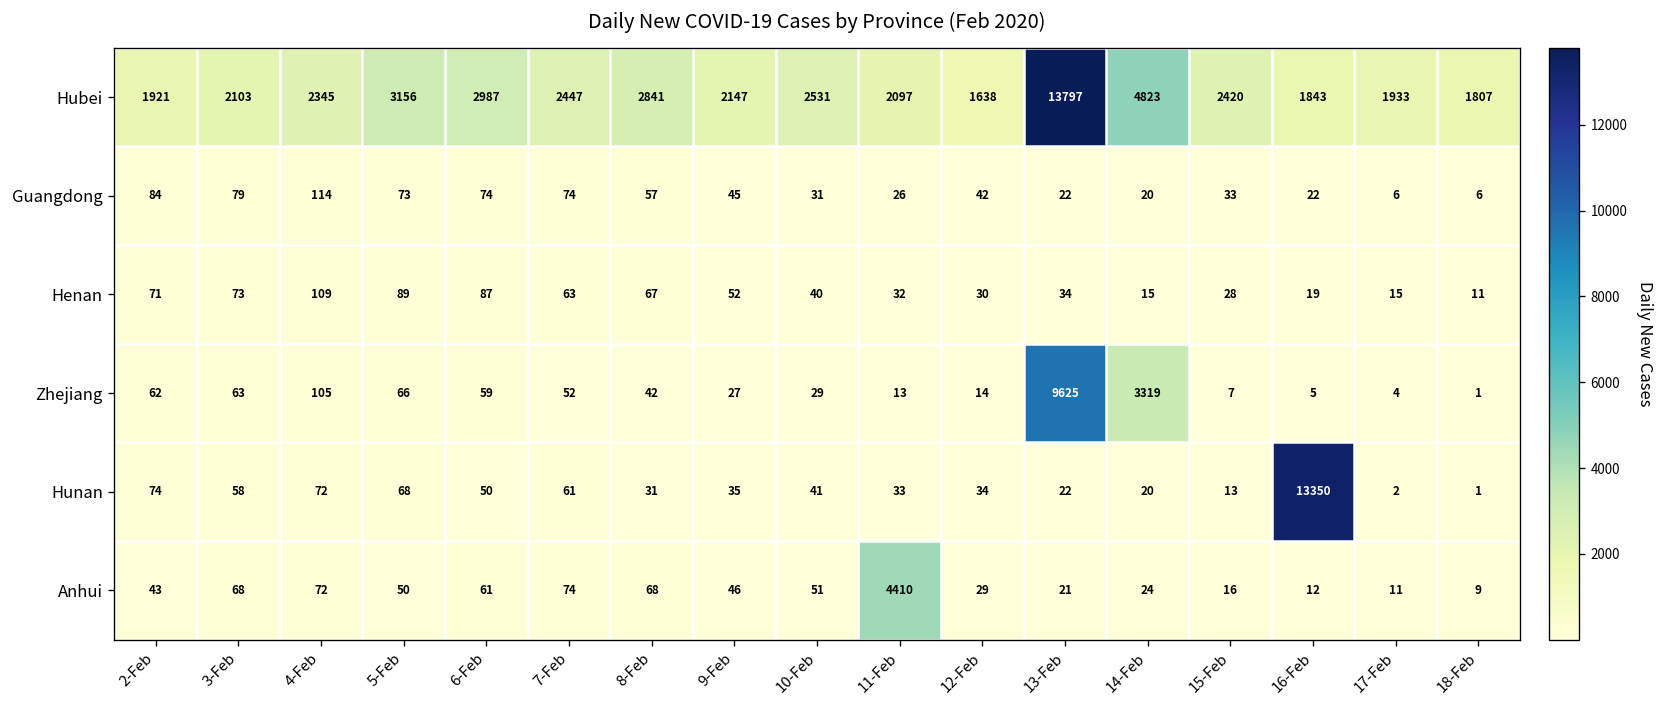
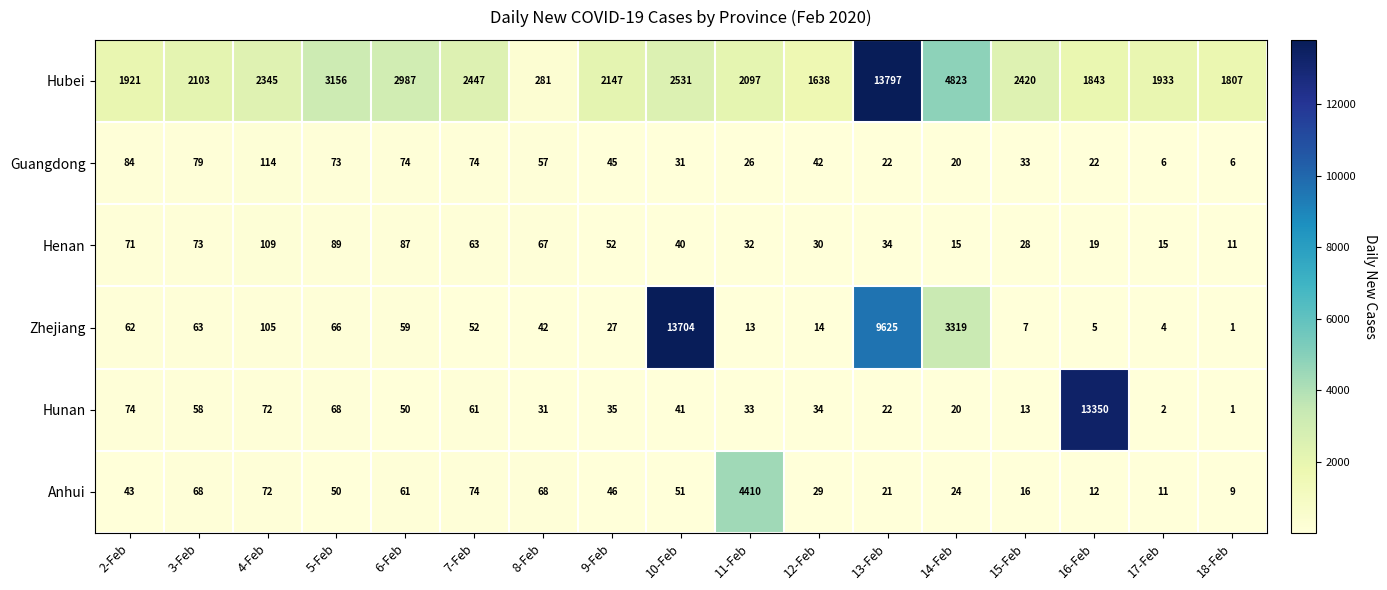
Hubei, 8-Feb: 2841 -> 281
Zhejiang, 10-Feb: 29 -> 13704
